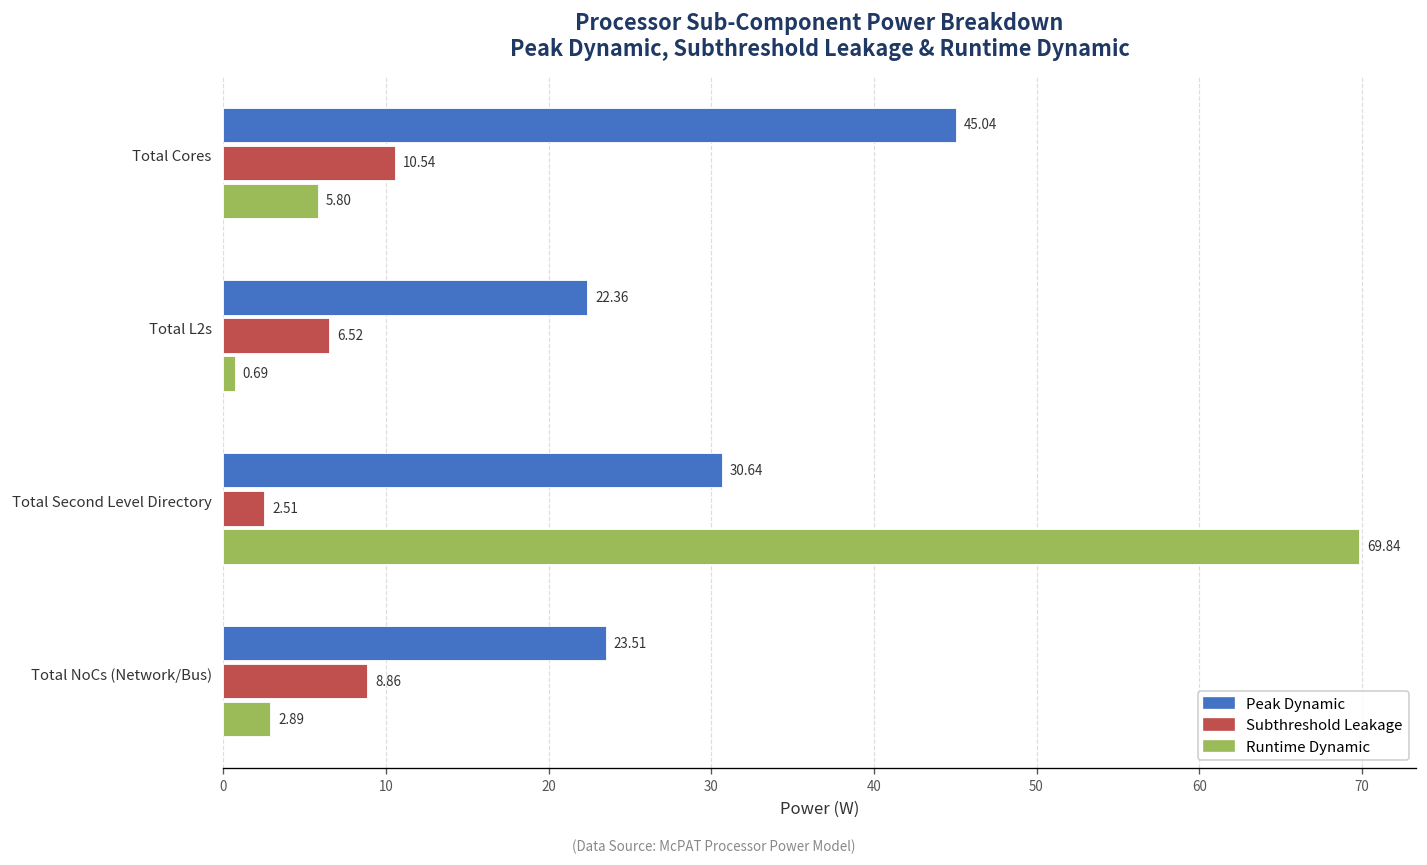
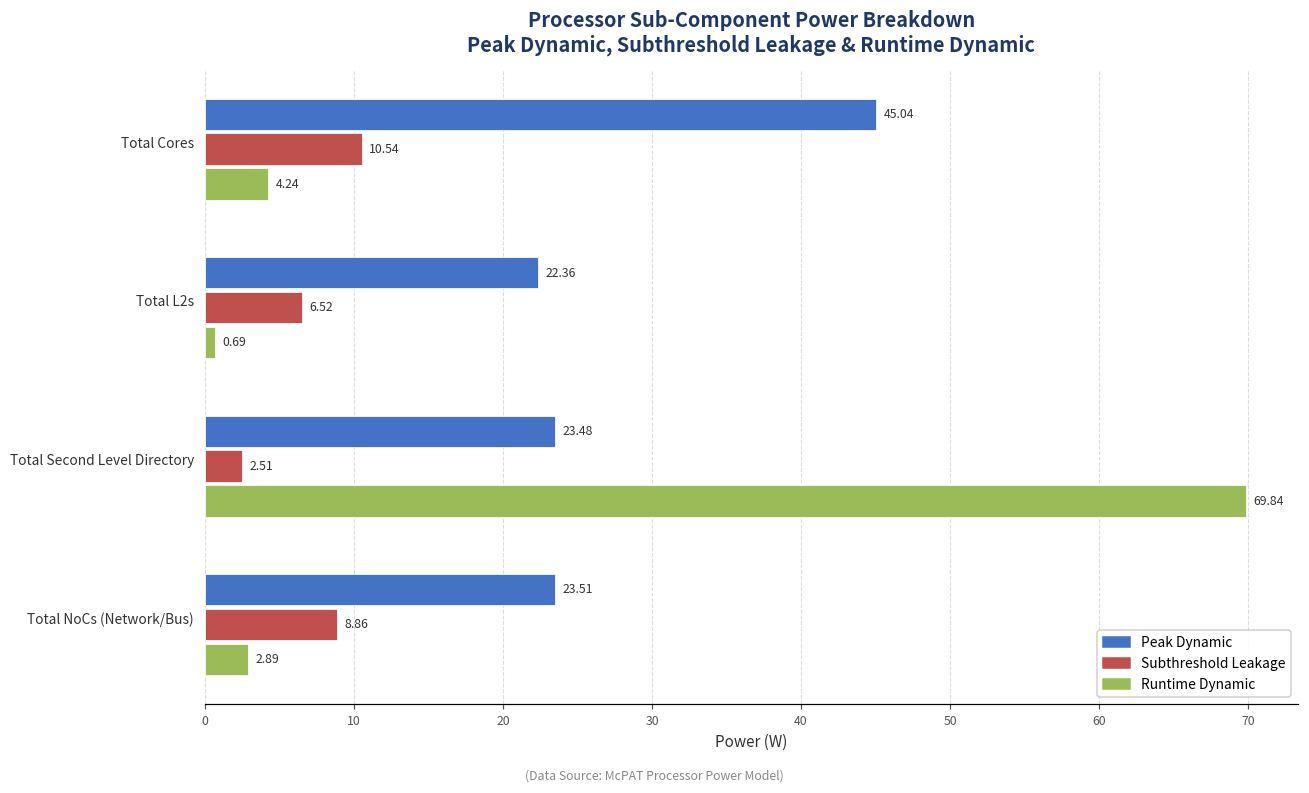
Runtime Dynamic, Total Cores: 5.80 -> 4.24
Peak Dynamic, Total Second Level Directory: 30.64 -> 23.48
